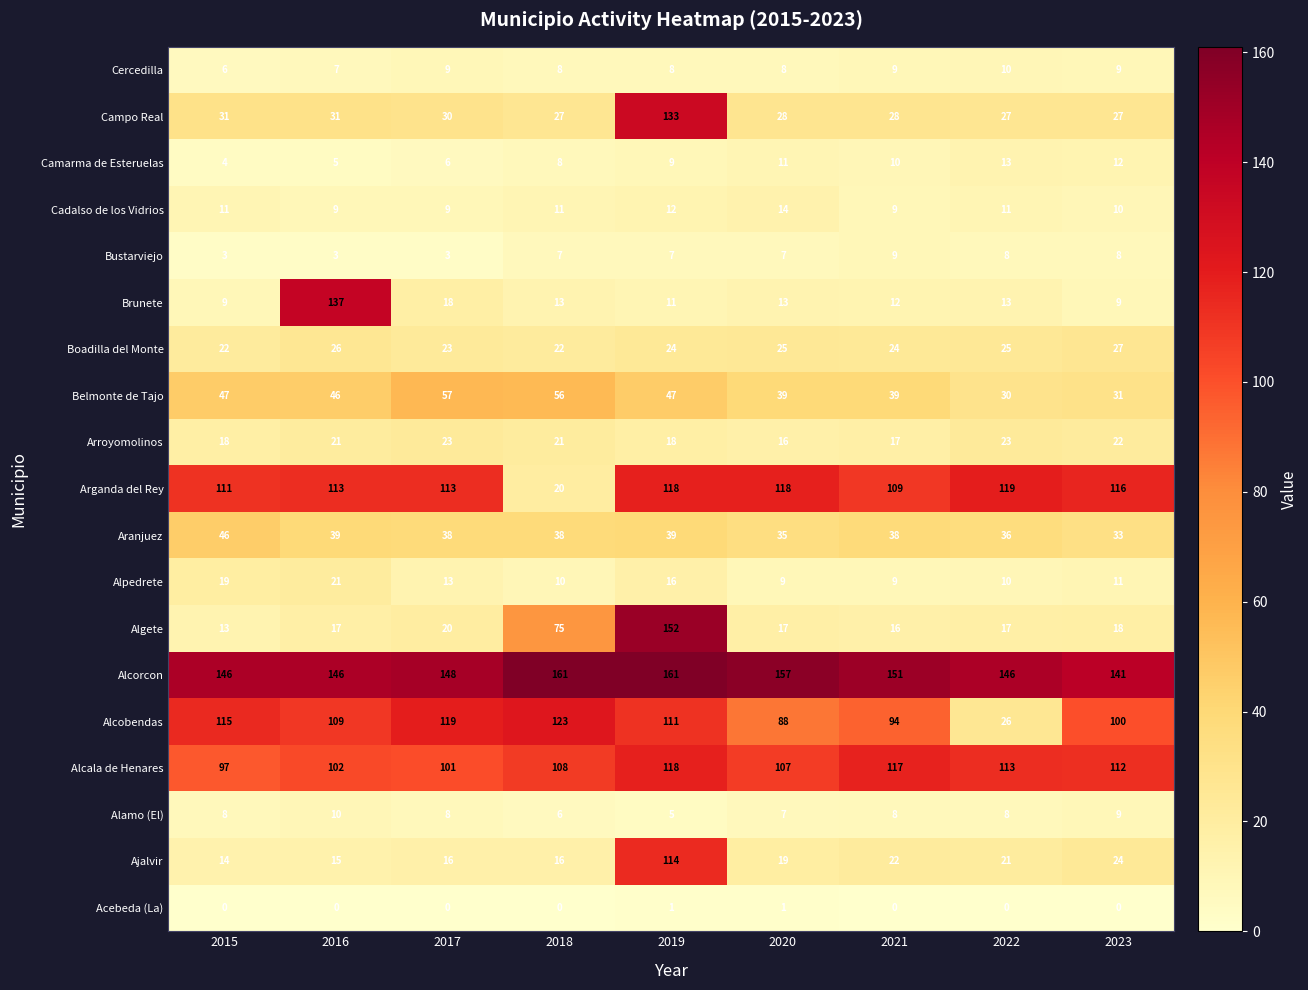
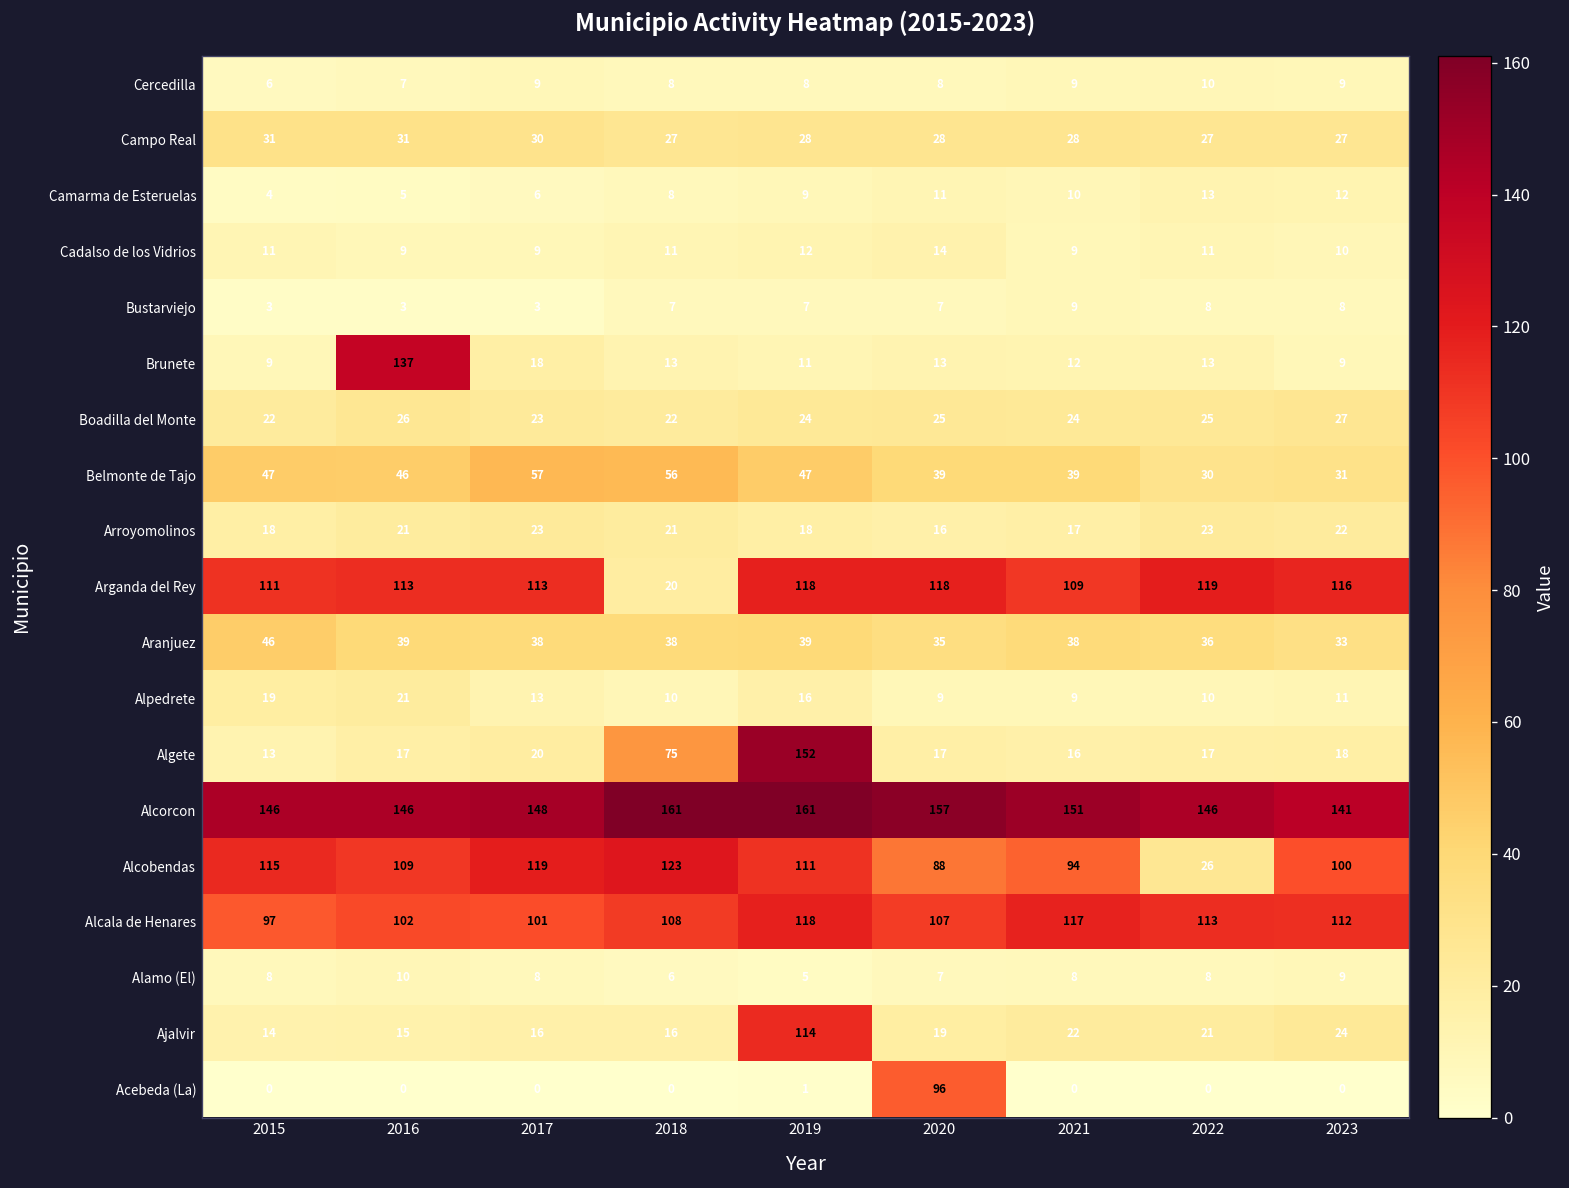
Campo Real, 2019: 133 -> 28
Acebeda (La), 2020: 1 -> 96
